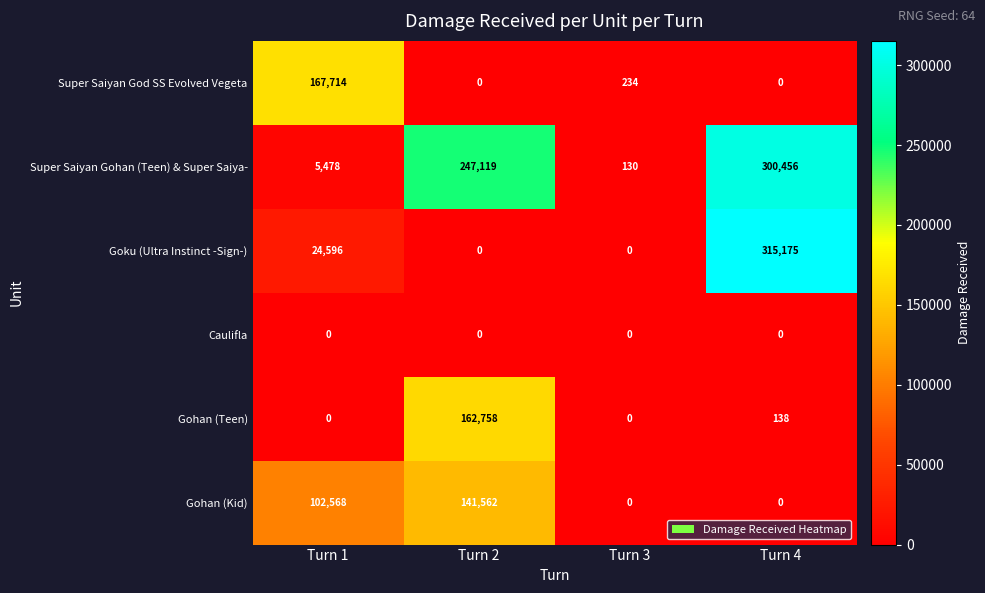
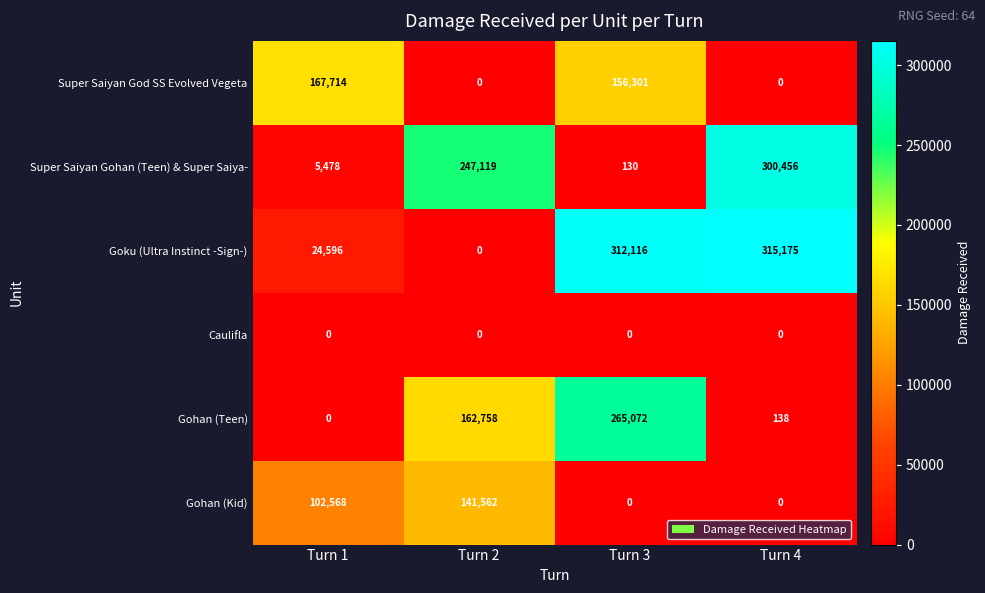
Super Saiyan God SS Evolved Vegeta, Turn 3: 234 -> 156,301
Goku (Ultra Instinct -Sign-), Turn 3: 0 -> 312,116
Gohan (Teen), Turn 3: 0 -> 265,072
